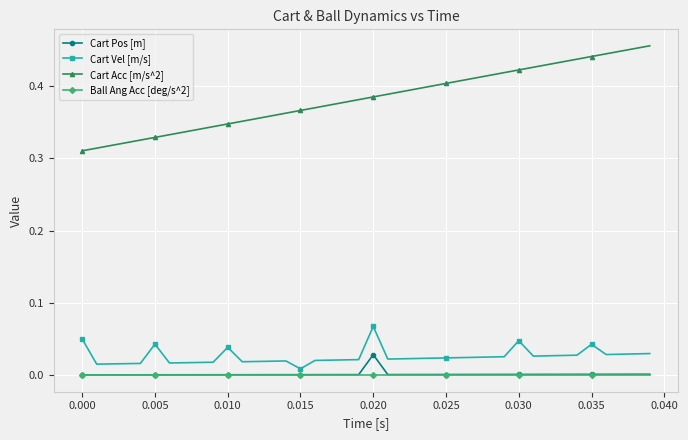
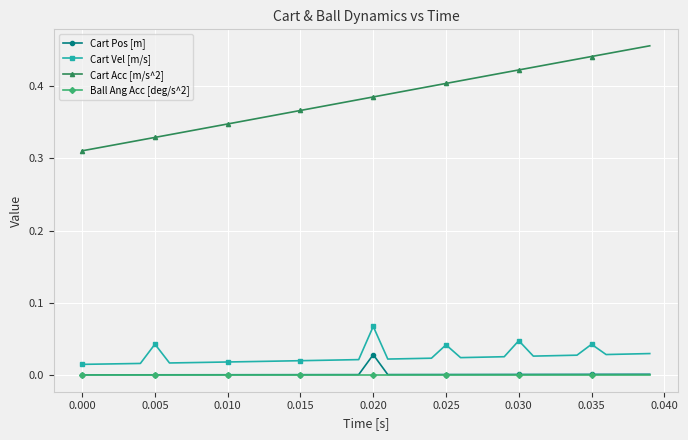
Cart Vel [m/s], 0.000: 0.05 -> 0.02
Cart Vel [m/s], 0.010: 0.04 -> 0.02
Cart Vel [m/s], 0.015: 0.01 -> 0.02
Cart Vel [m/s], 0.025: 0.02 -> 0.04
